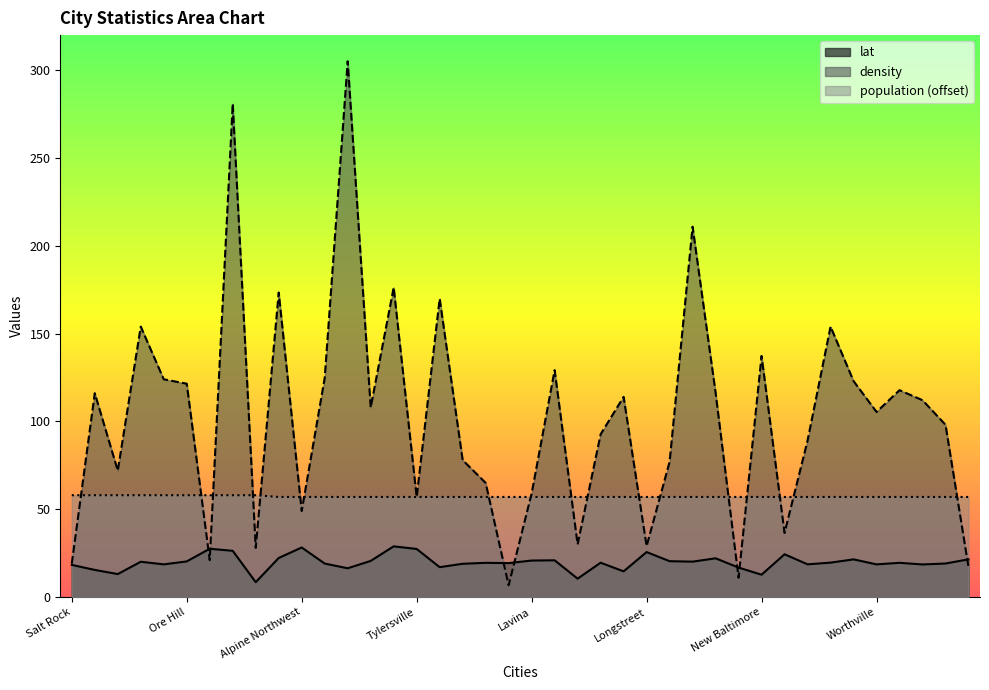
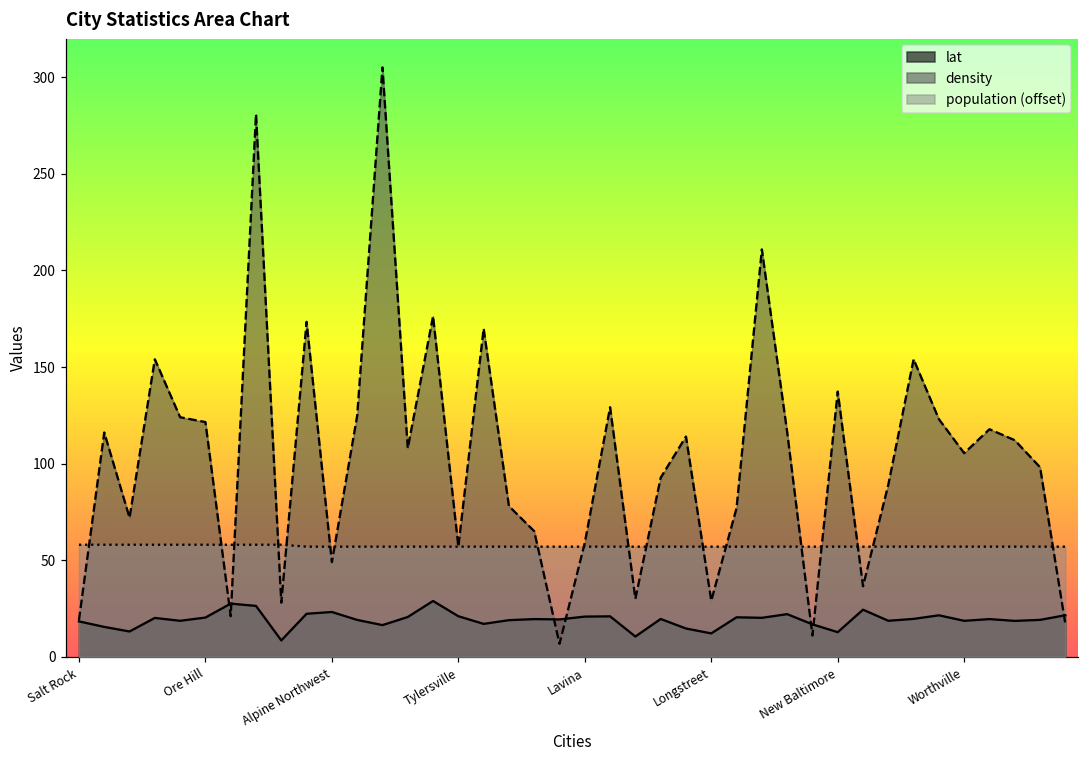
lat, Alpine Northwest: 28 -> 23
lat, Tylersville: 27 -> 21
lat, Longstreet: 26 -> 12
